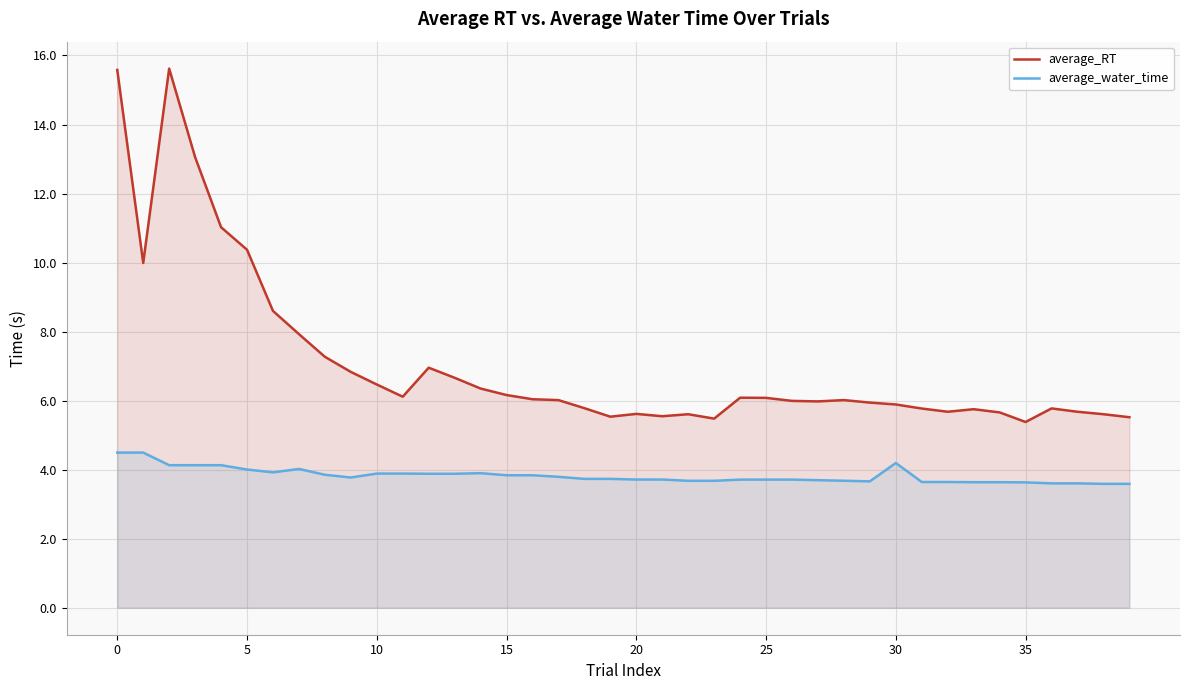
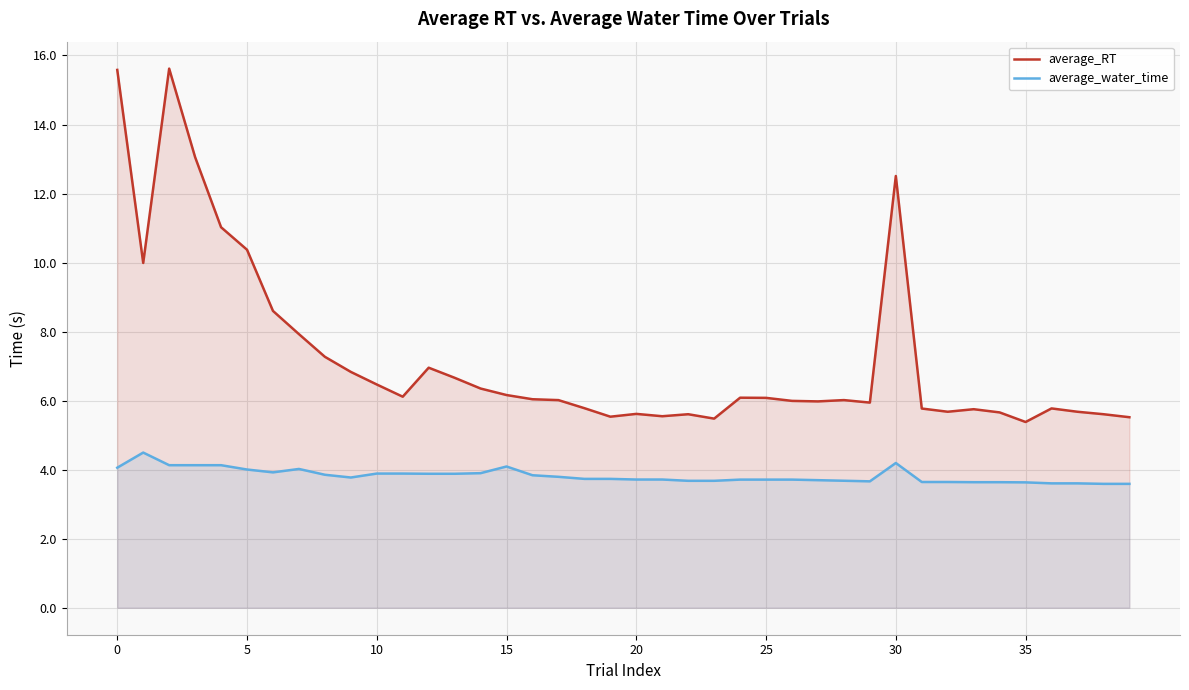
average_water_time, 0: 4.5 -> 4.1
average_water_time, 15: 3.8 -> 4.1
average_RT, 30: 5.9 -> 12.5
